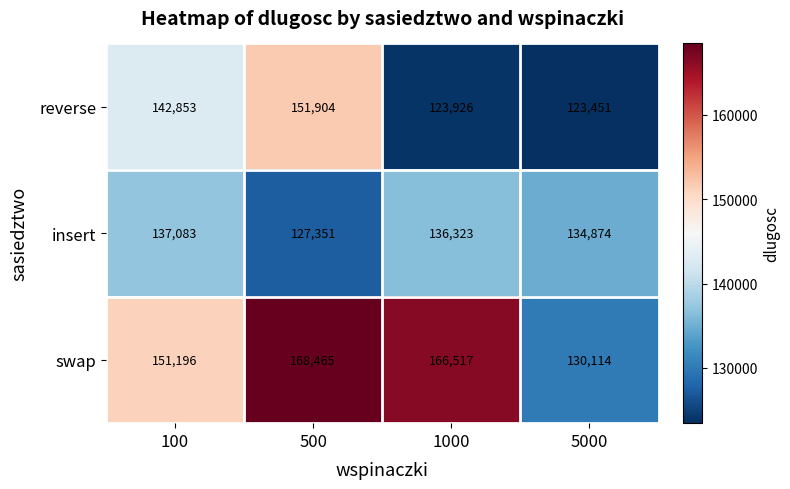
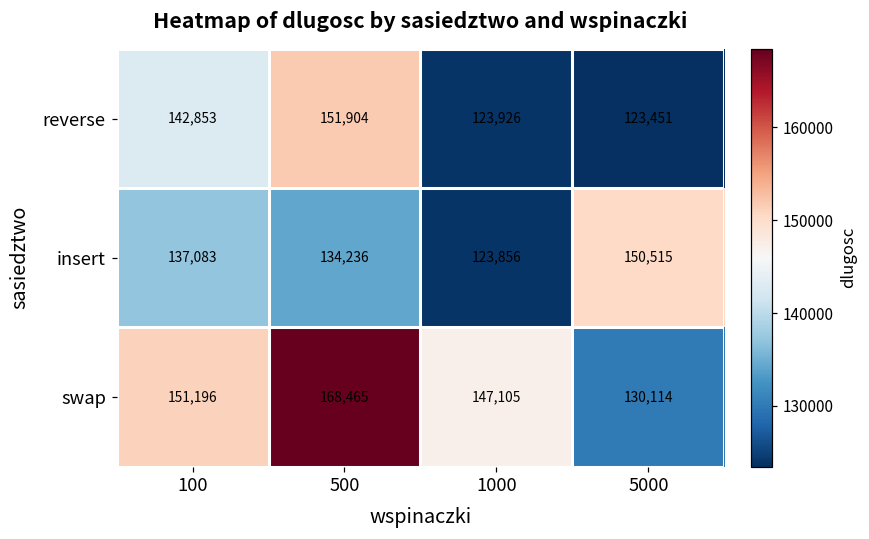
insert, 500: 127,351 -> 134,236
insert, 1000: 136,323 -> 123,856
insert, 5000: 134,874 -> 150,515
swap, 1000: 166,517 -> 147,105
